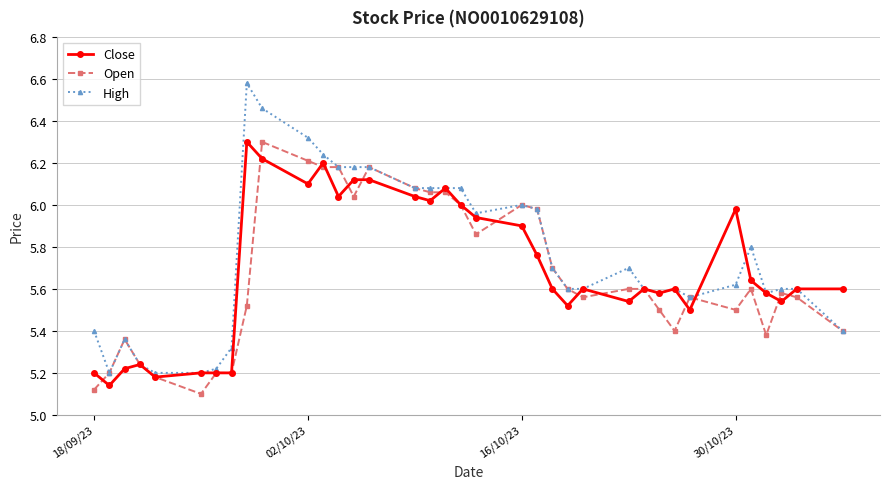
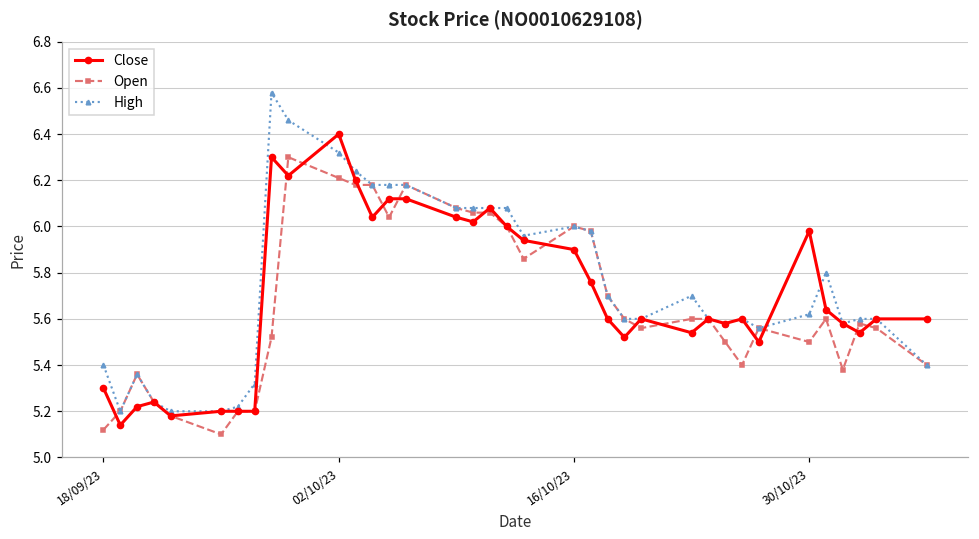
Close, 18/09/23: 5.2 -> 5.3
Close, 02/10/23: 6.1 -> 6.4
